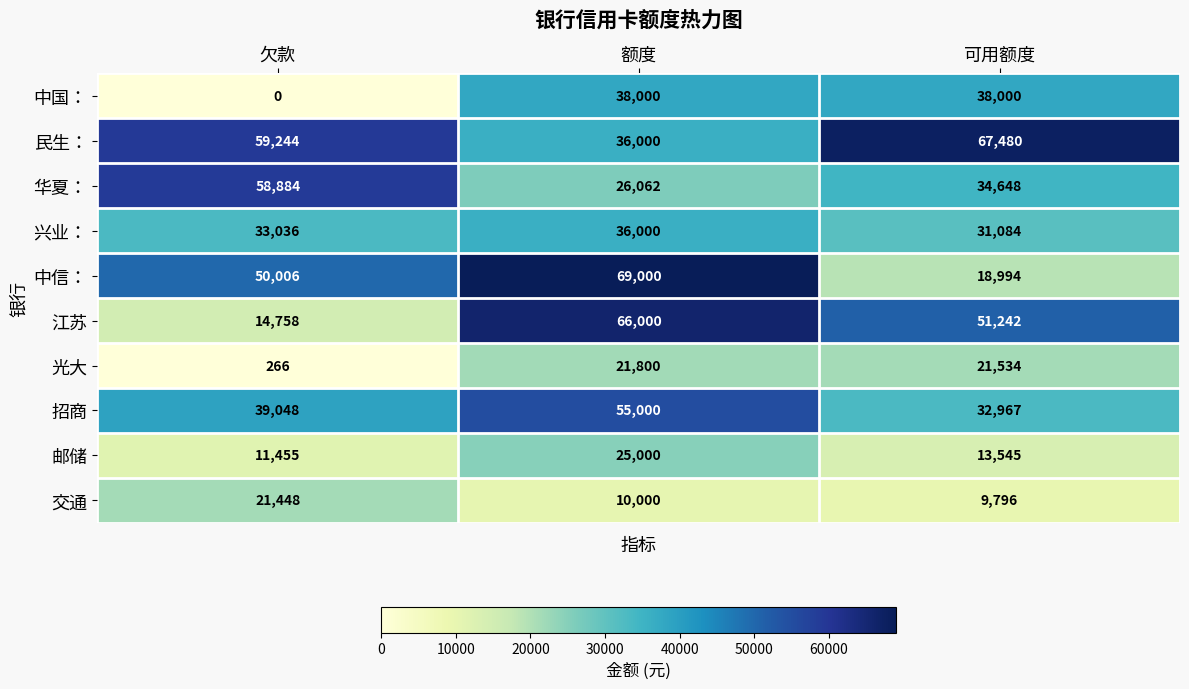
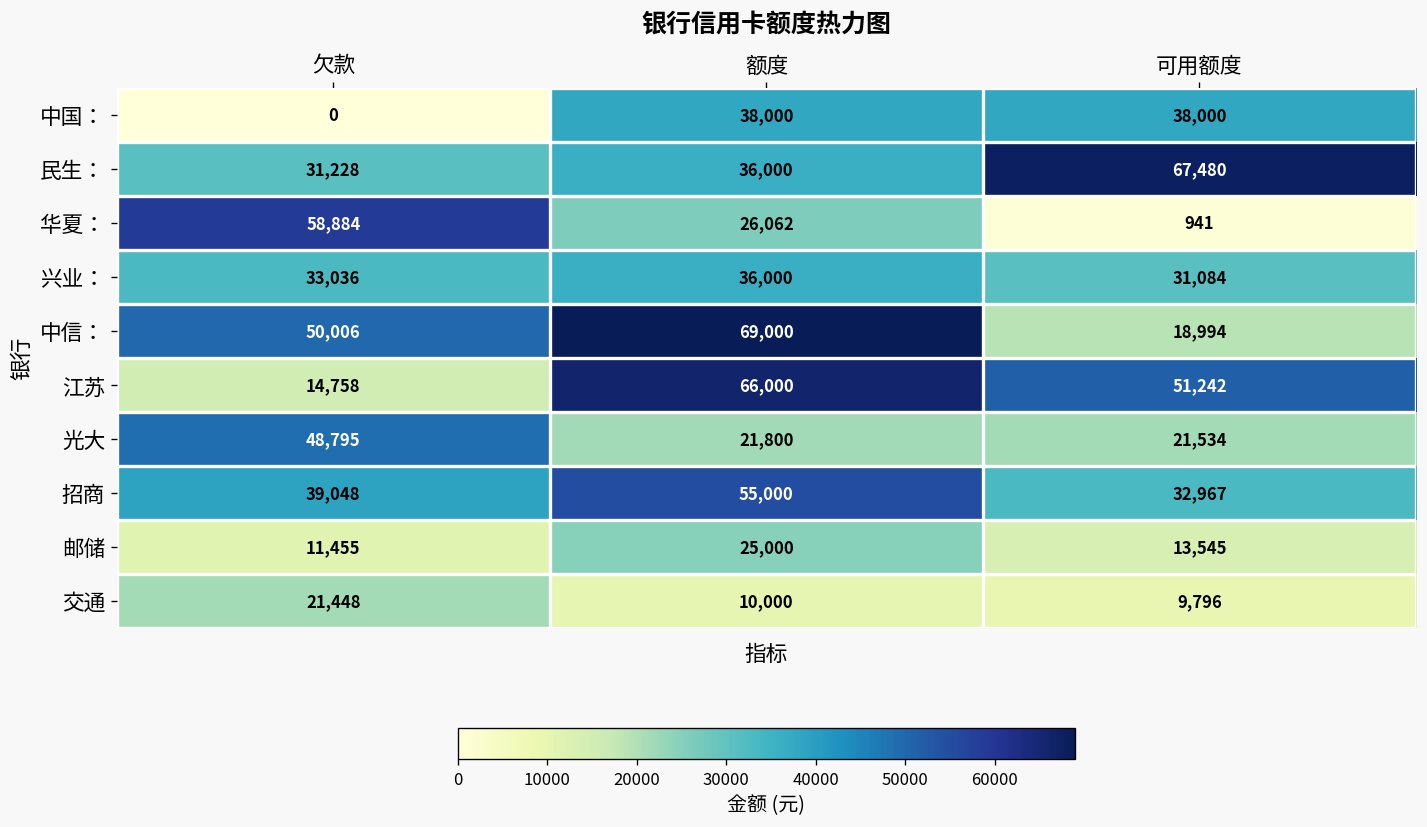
民生：, 欠款: 59,244 -> 31,228
华夏：, 可用额度: 34,648 -> 941
光大, 欠款: 266 -> 48,795
